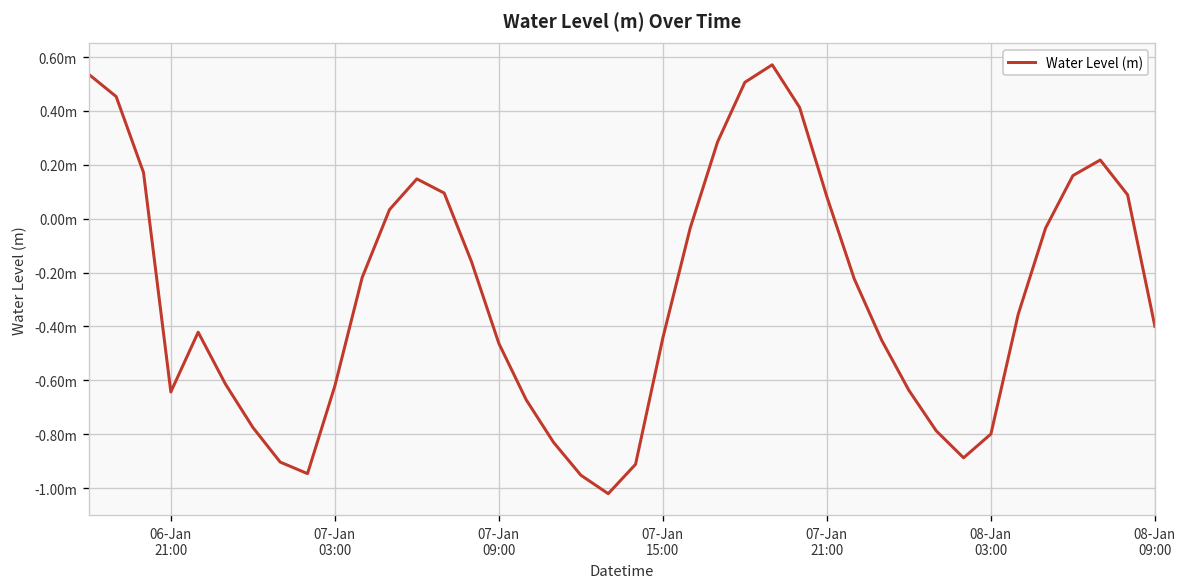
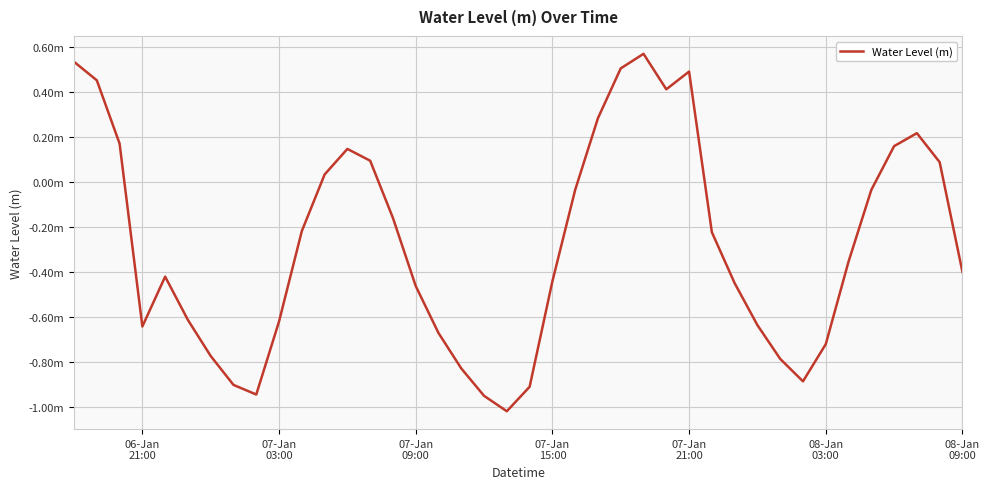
07-Jan 21:00: 0.08m -> 0.49m
08-Jan 03:00: -0.80m -> -0.72m
